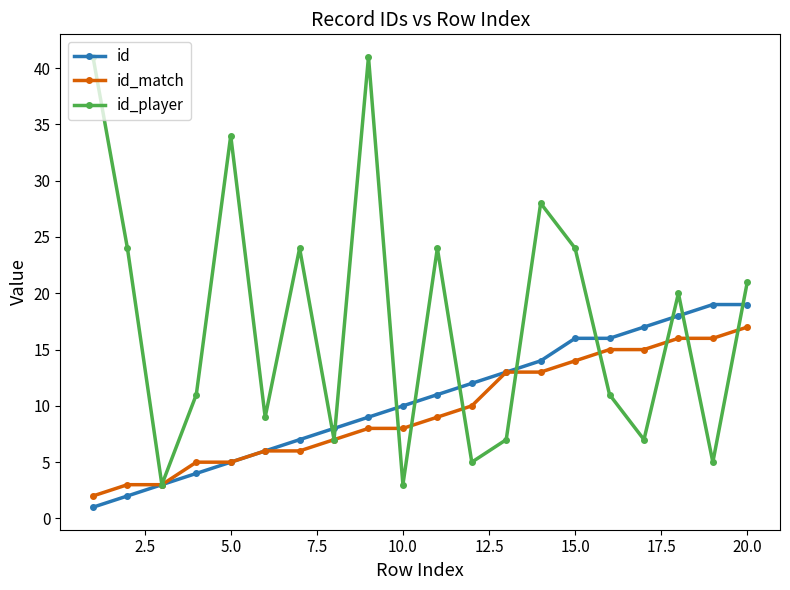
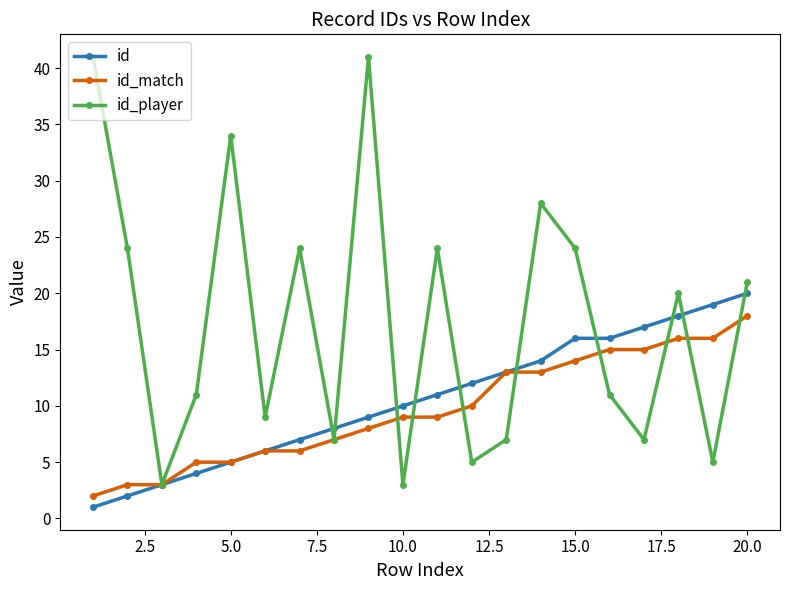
id_match, 10.0: 8 -> 9
id, 20.0: 19 -> 20
id_match, 20.0: 17 -> 18
